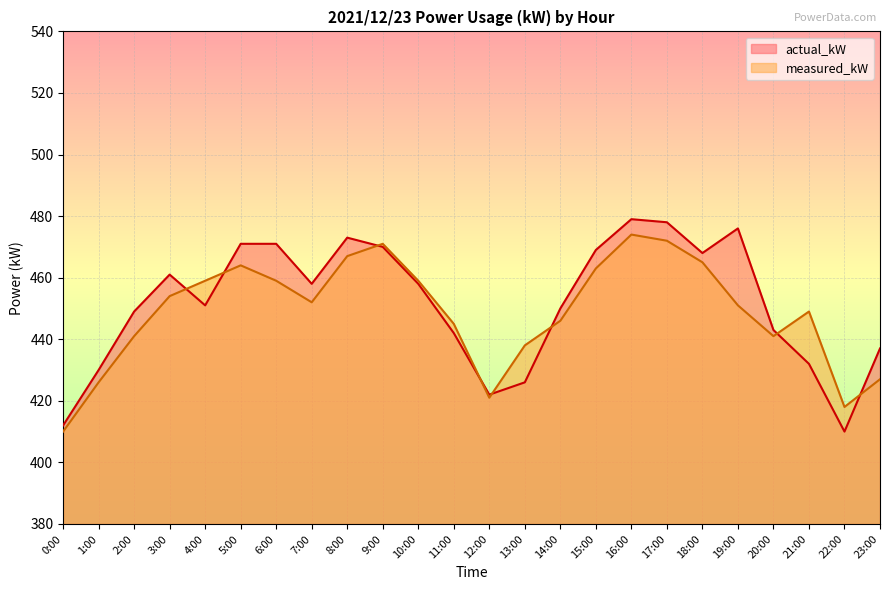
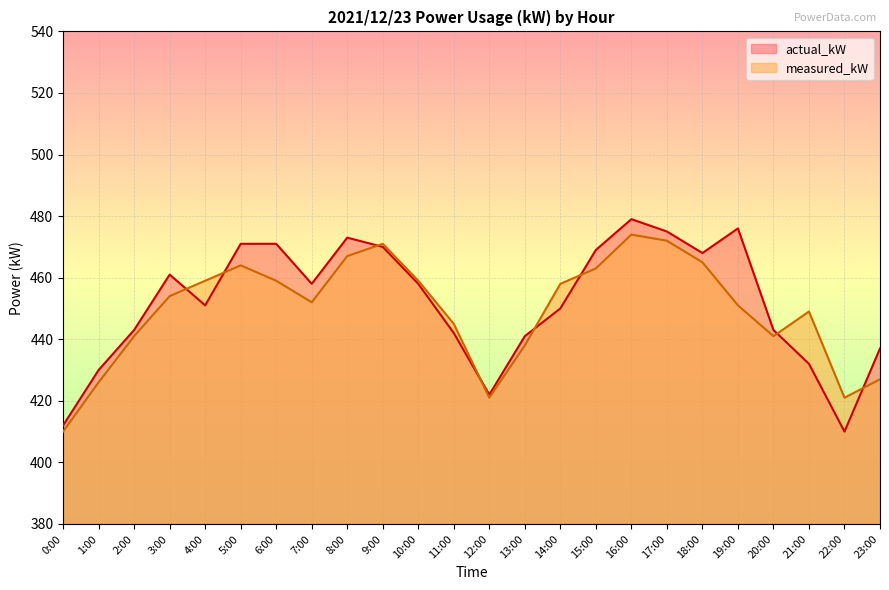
actual_kW, 2:00: 449 -> 443
actual_kW, 13:00: 426 -> 441
measured_kW, 14:00: 446 -> 458
actual_kW, 17:00: 478 -> 475
measured_kW, 22:00: 418 -> 421
